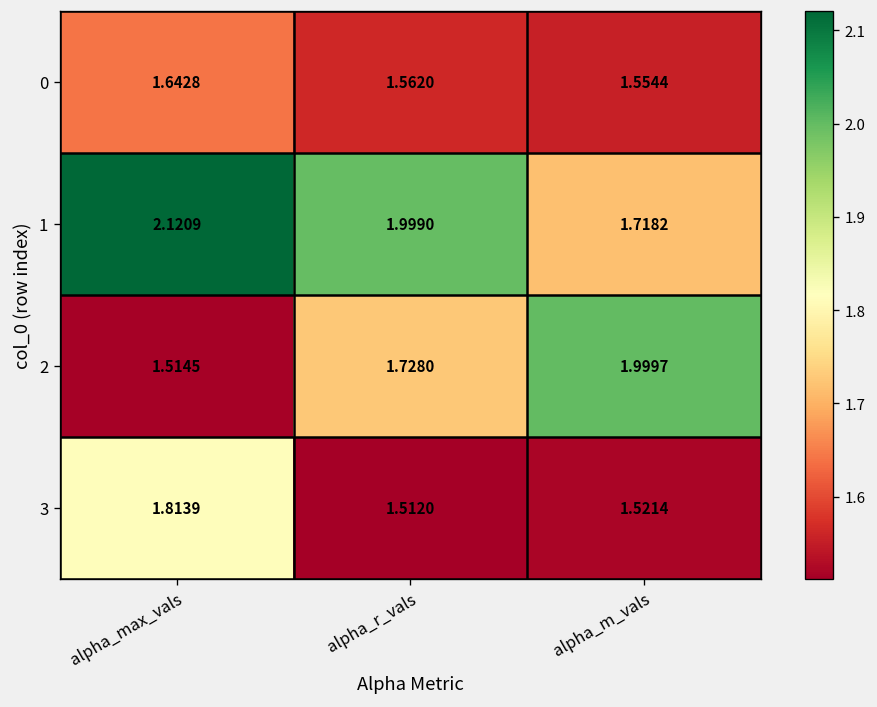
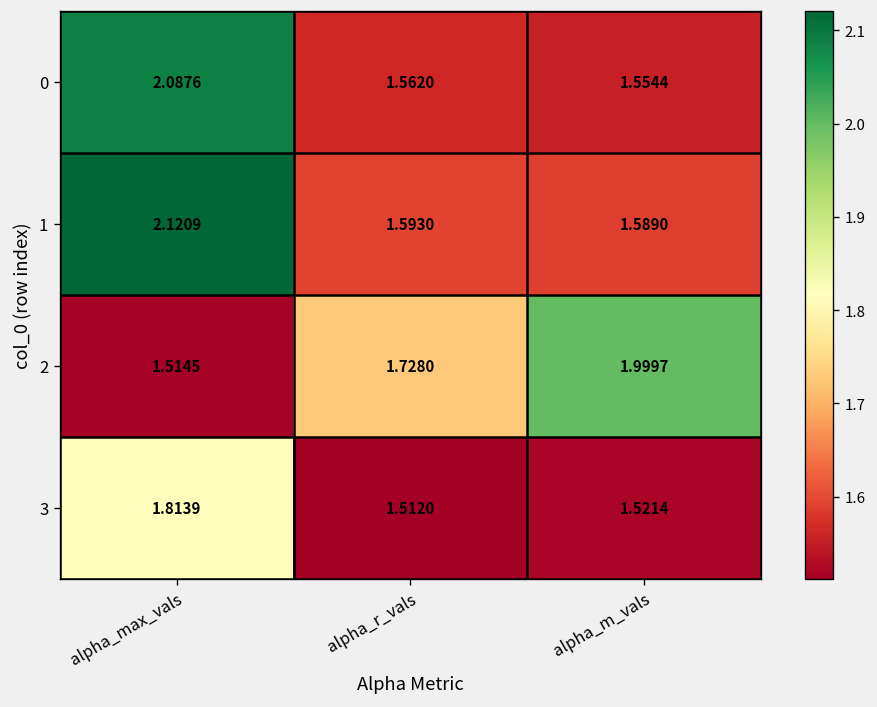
0, alpha_max_vals: 1.6428 -> 2.0876
1, alpha_r_vals: 1.9990 -> 1.5930
1, alpha_m_vals: 1.7182 -> 1.5890
